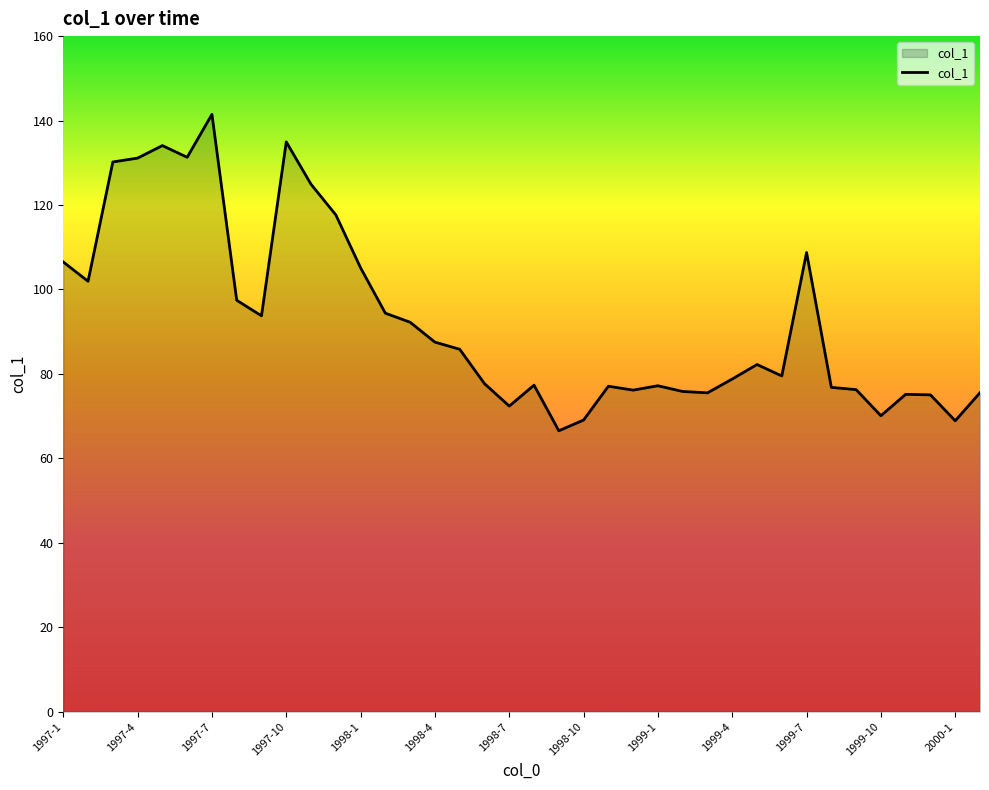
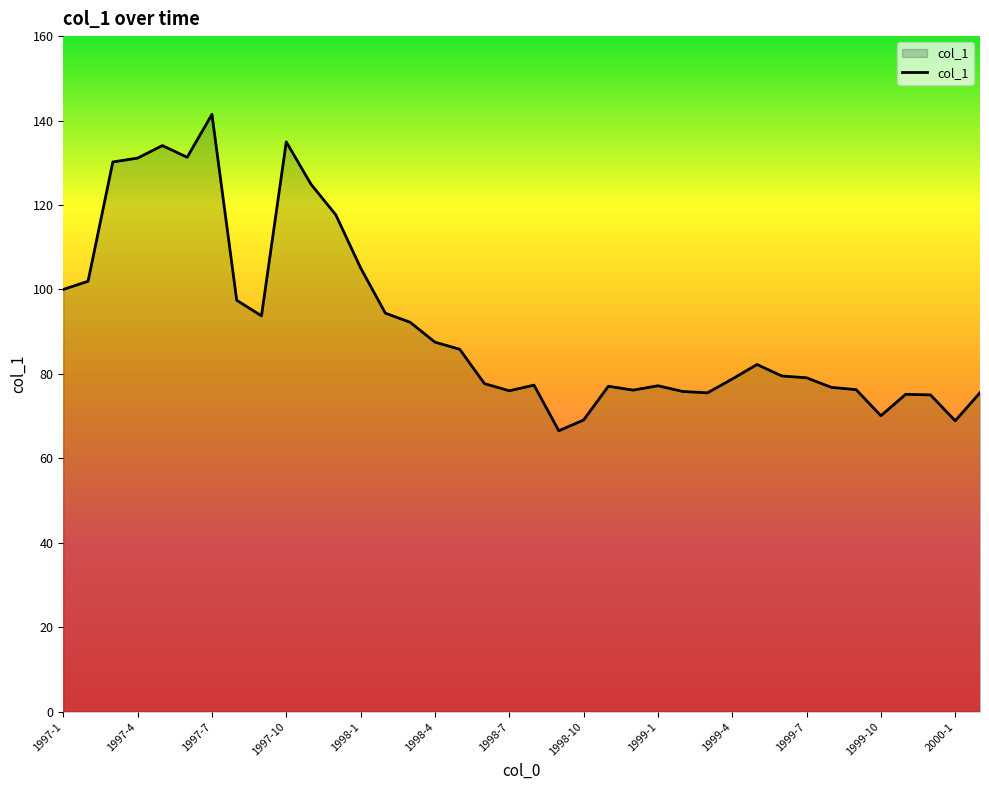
1997-1: 107 -> 100
1998-7: 72 -> 76
1999-7: 109 -> 79
